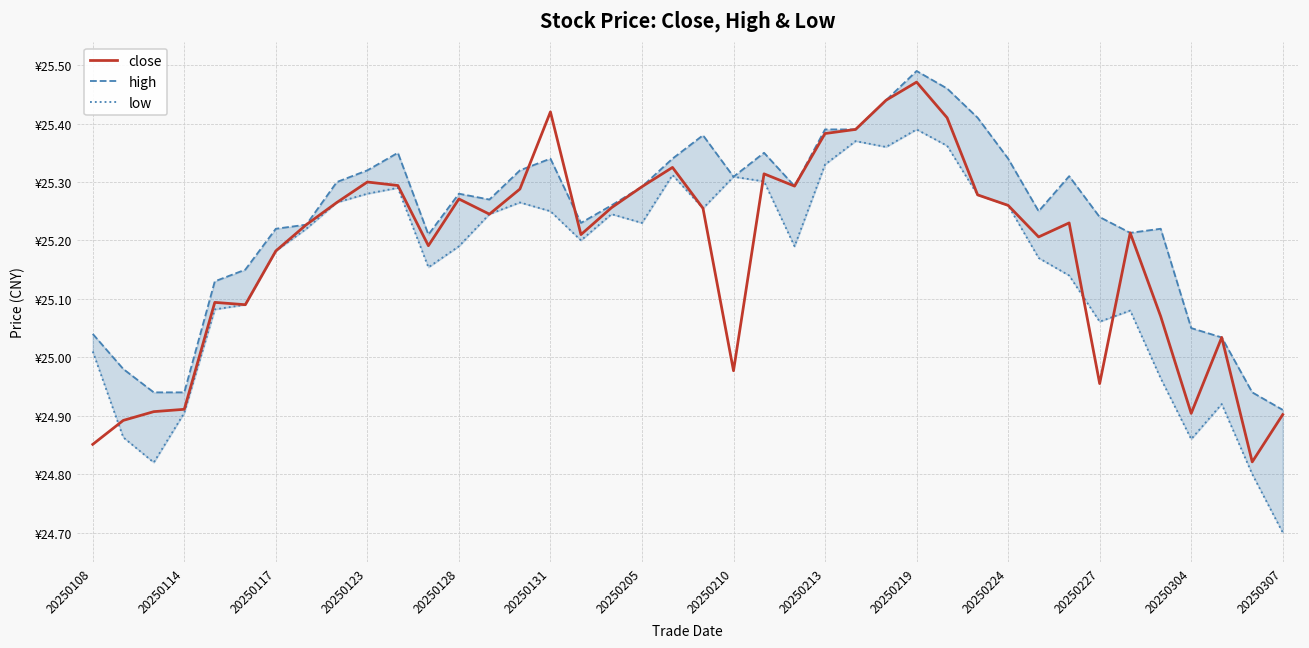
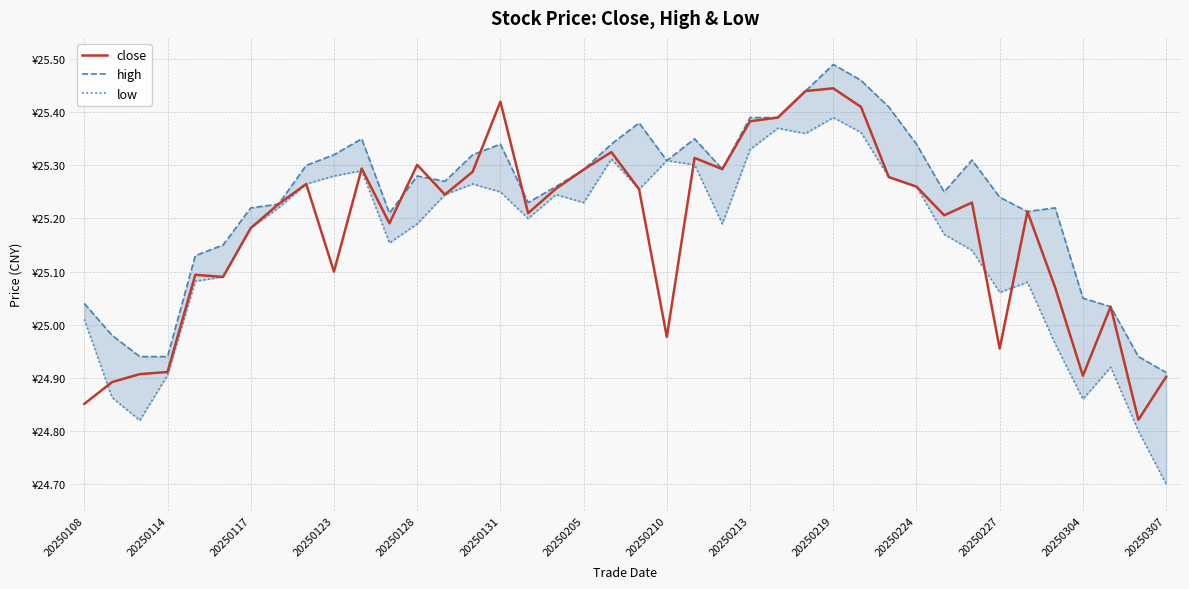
close, 20250123: ¥25.3 -> ¥25.1
close, 20250128: ¥25.27 -> ¥25.30
close, 20250219: ¥25.47 -> ¥25.45
